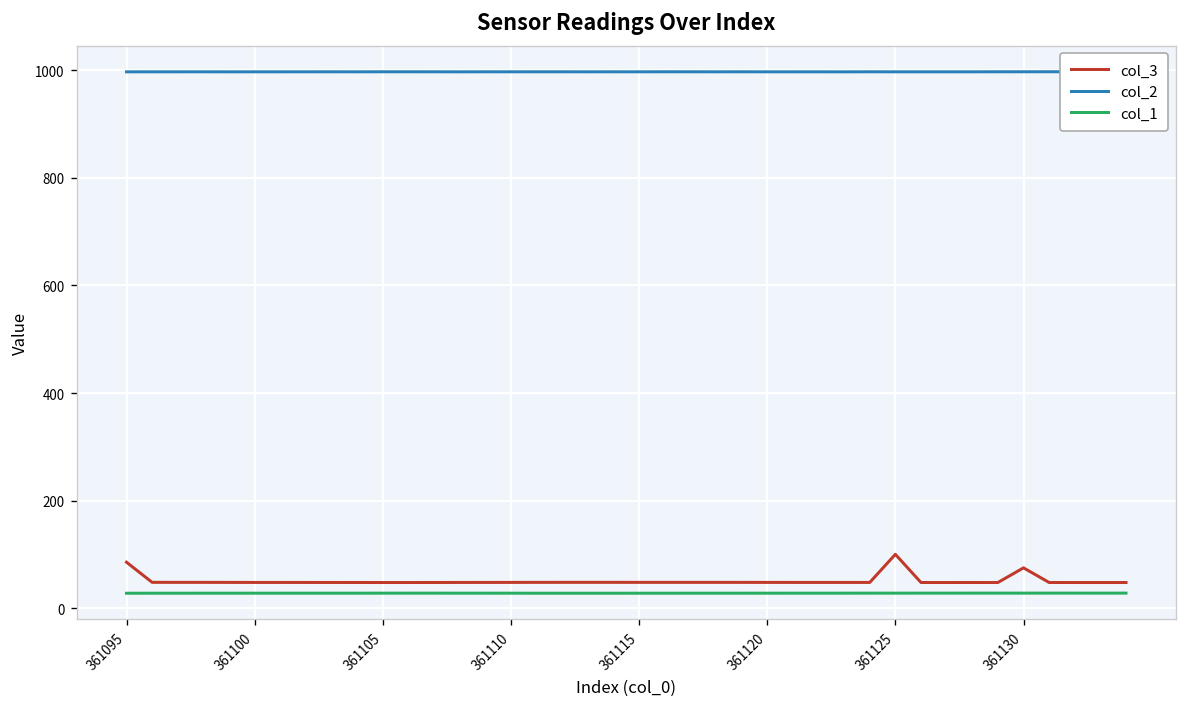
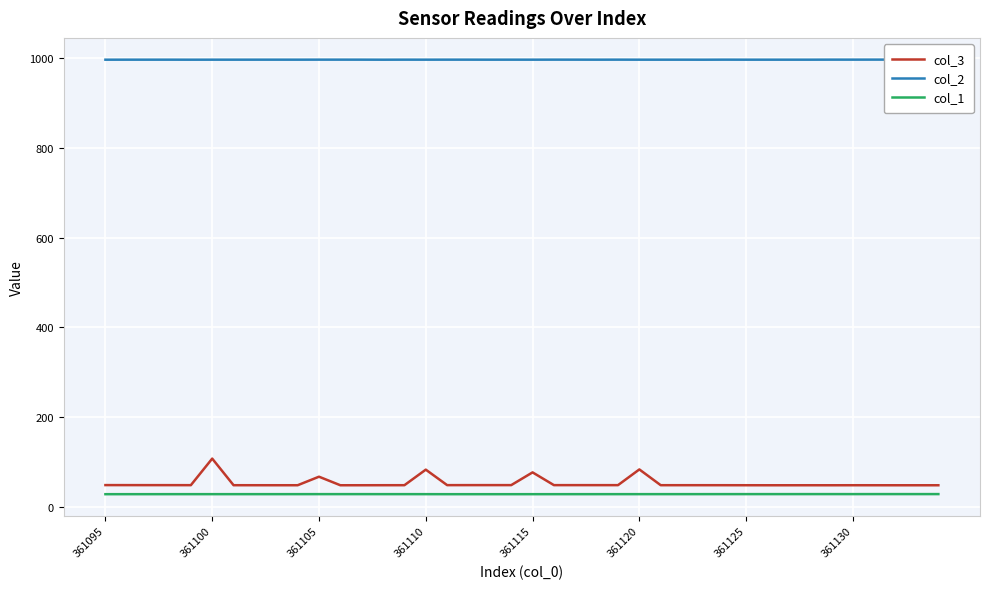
col_3, 361095: 90 -> 50
col_3, 361100: 50 -> 110
col_3, 361105: 50 -> 70
col_3, 361110: 50 -> 80
col_3, 361115: 50 -> 80
col_3, 361120: 50 -> 80
col_3, 361125: 100 -> 50
col_3, 361130: 80 -> 50
